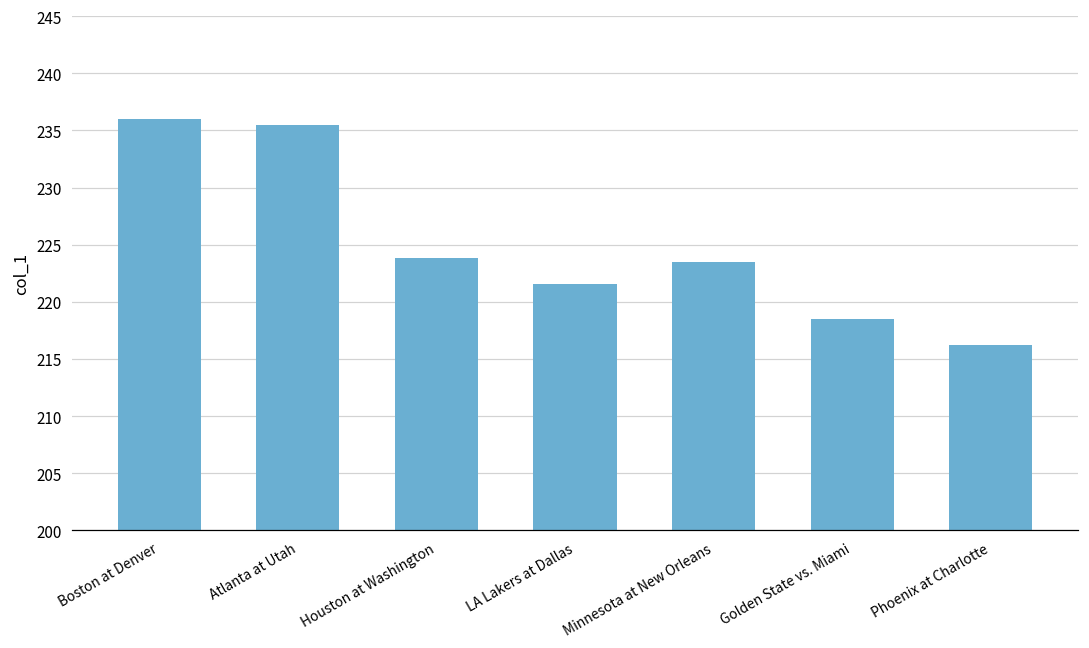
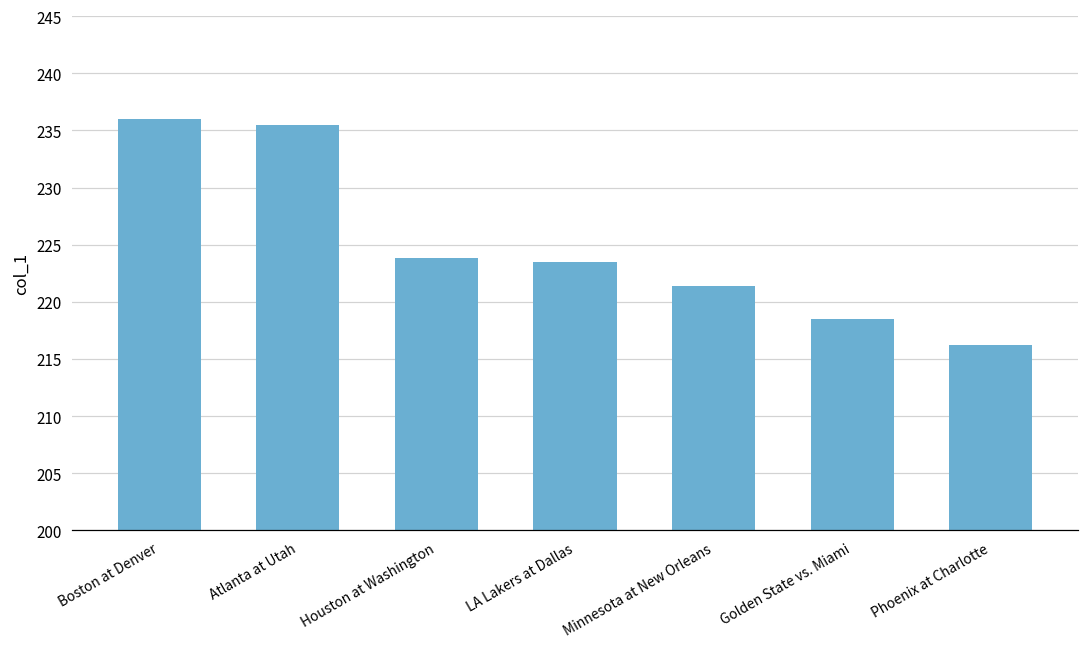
LA Lakers at Dallas: 221.6 -> 223.5
Minnesota at New Orleans: 223.5 -> 221.4
